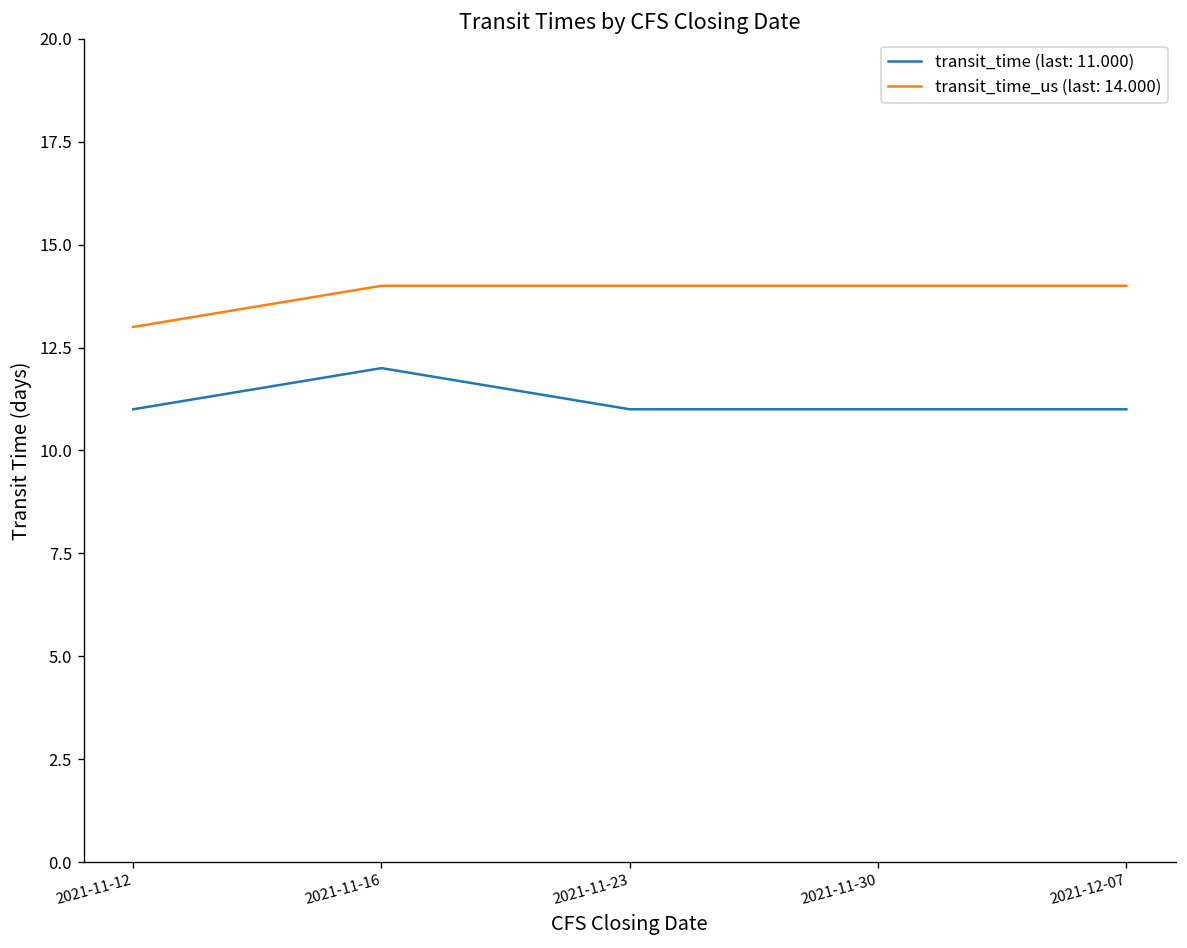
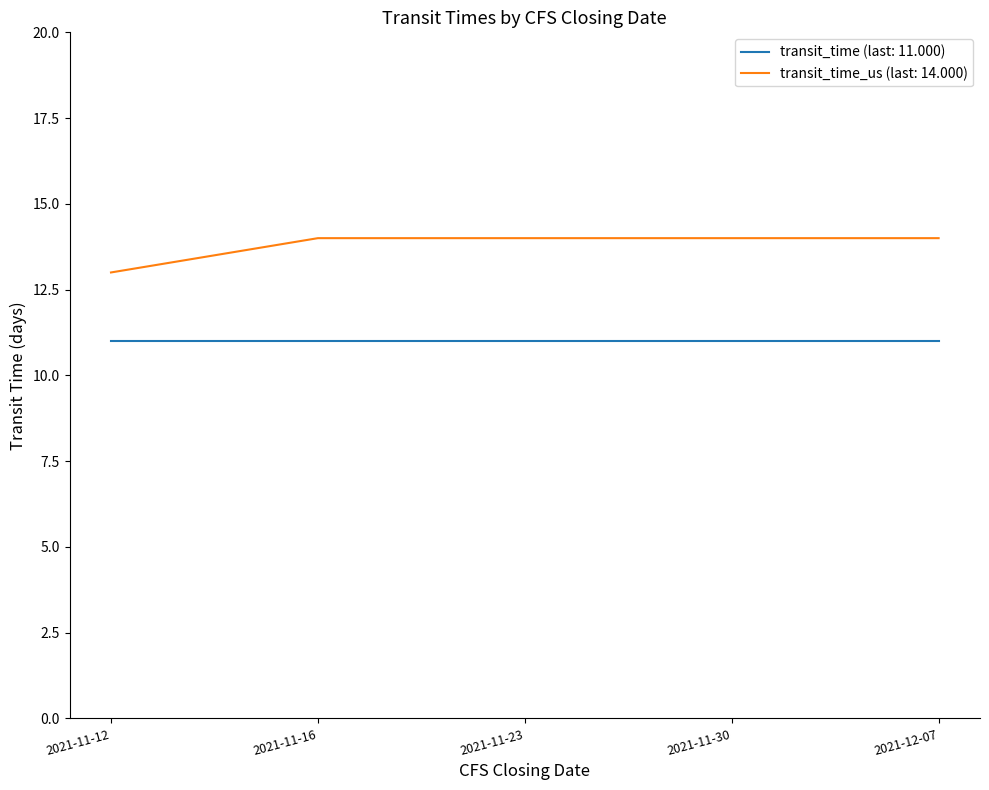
transit_time (last: 11.000), 2021-11-16: 12 -> 11
